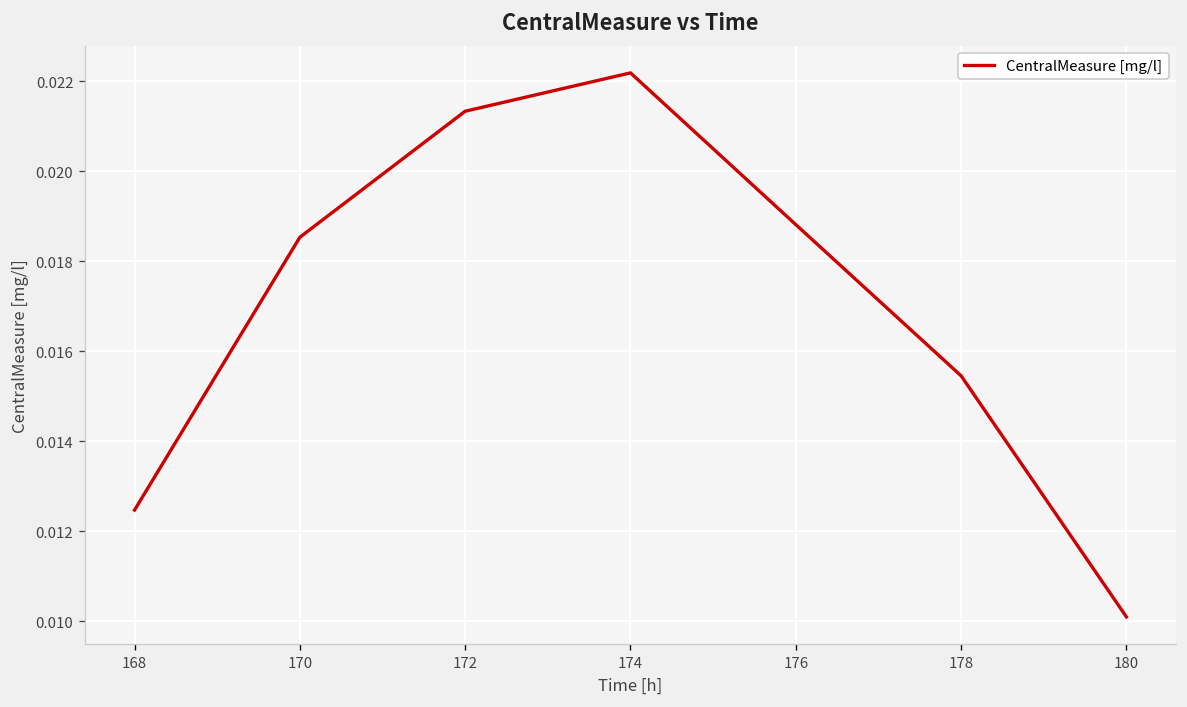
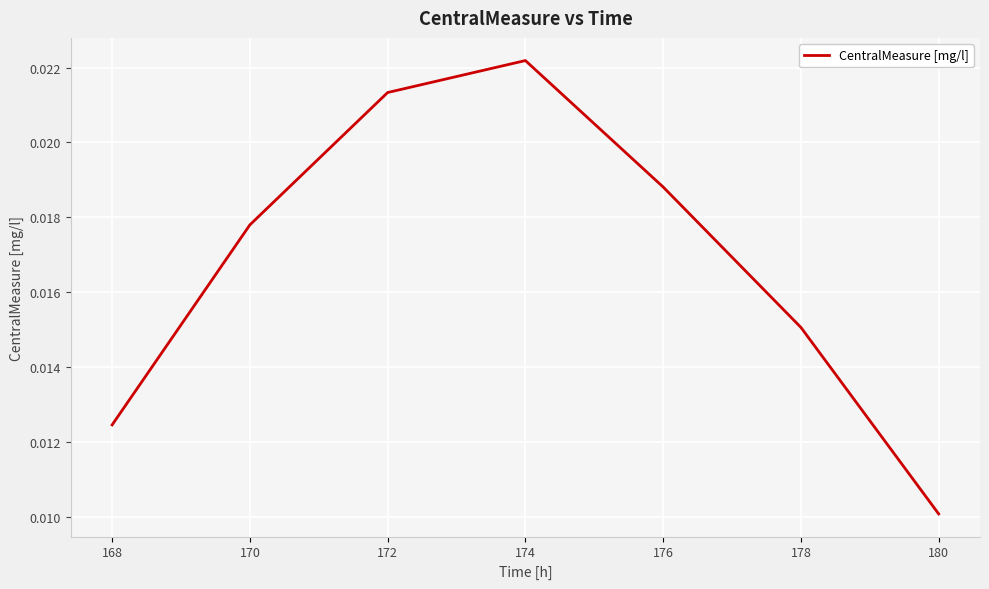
170: 0.0185 -> 0.0178
178: 0.0155 -> 0.0151
